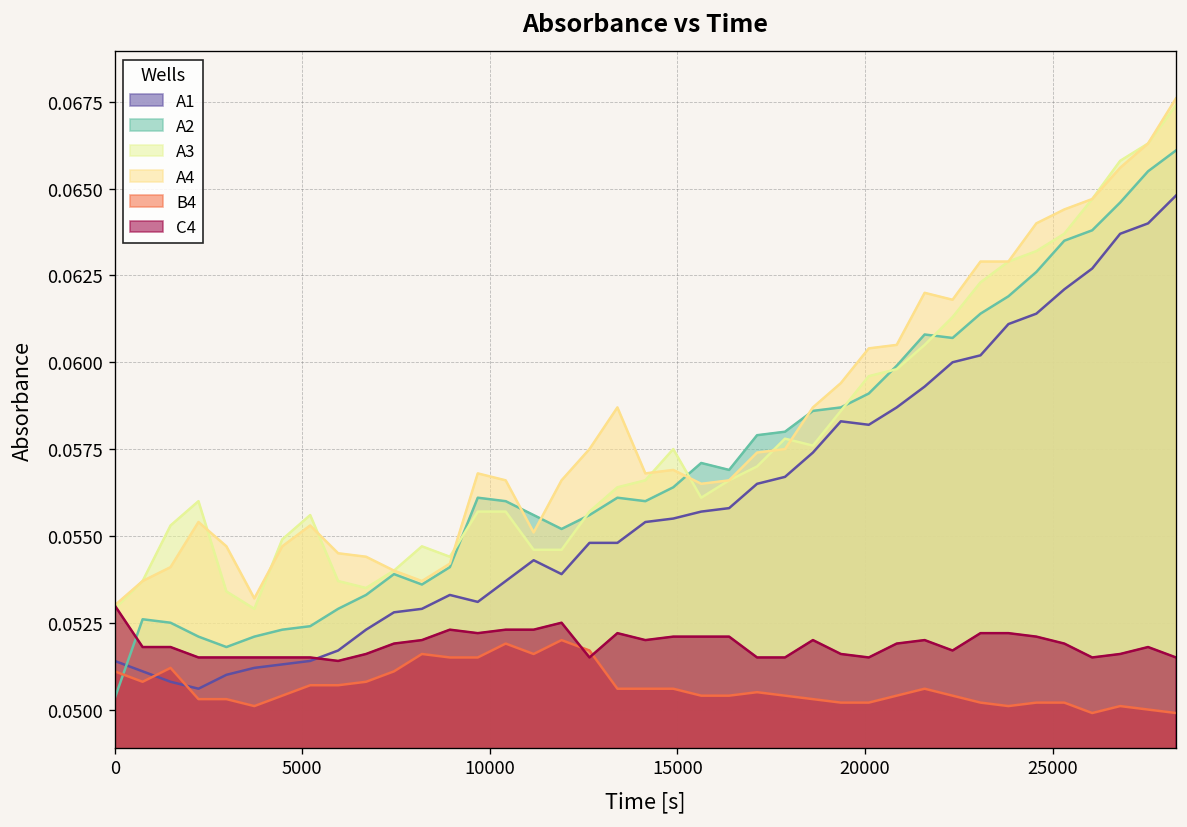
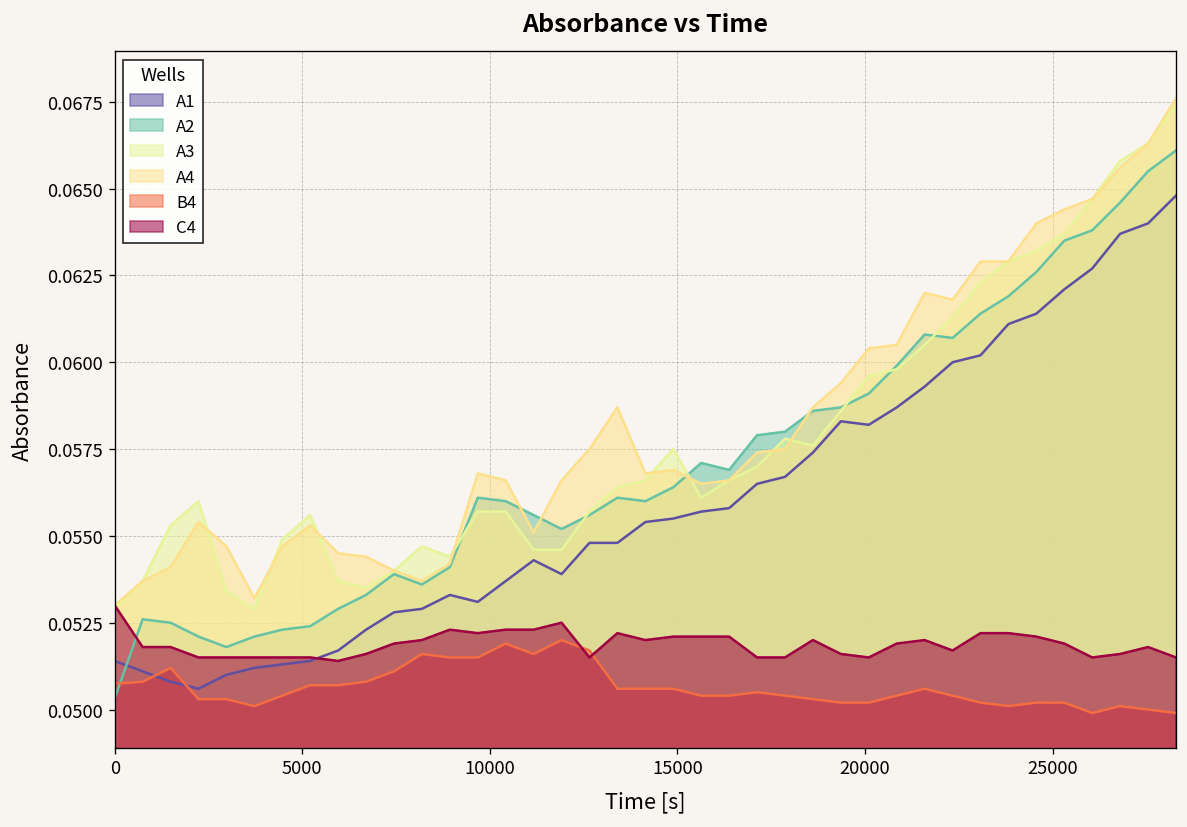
B4, 0: 0.0511 -> 0.0507
